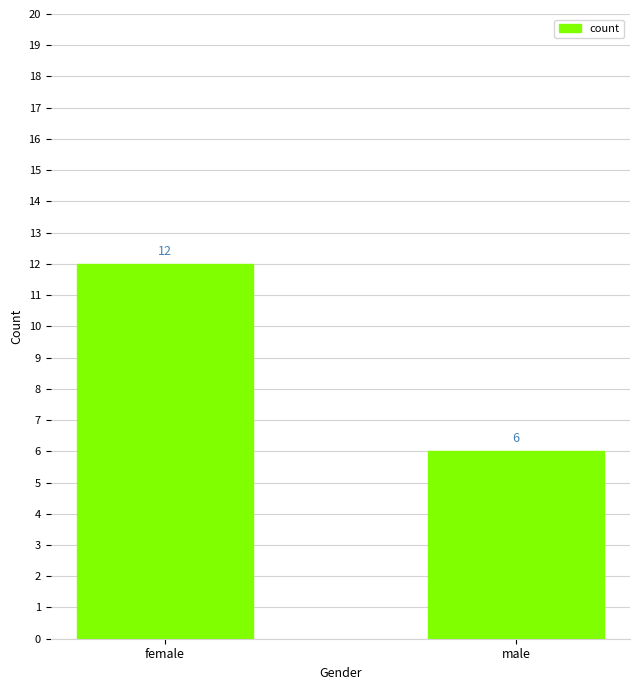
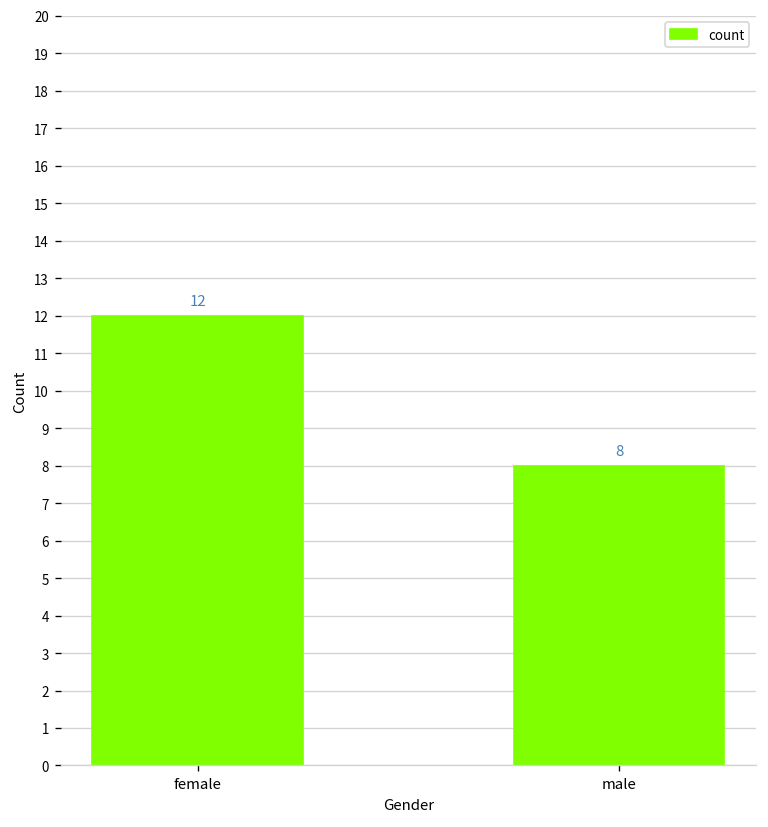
male: 6 -> 8
